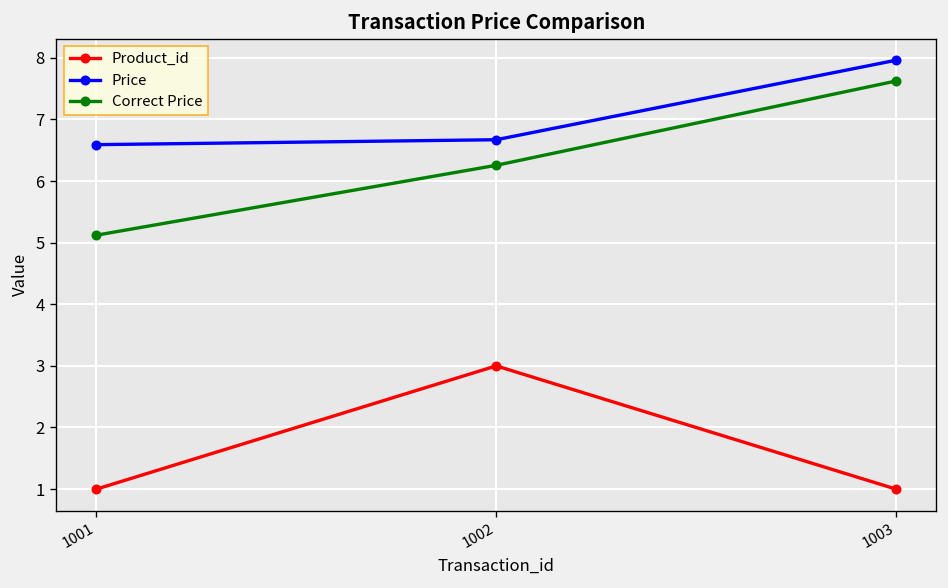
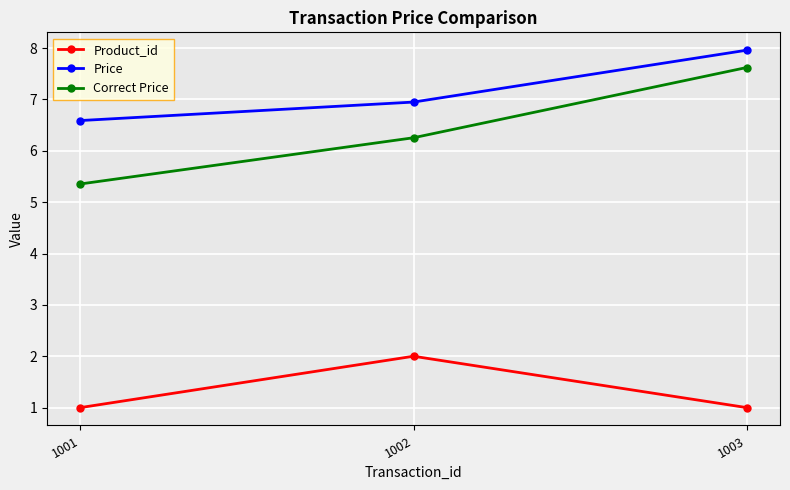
Correct Price, 1001: 5.1 -> 5.4
Product_id, 1002: 3 -> 2
Price, 1002: 6.7 -> 7.0
